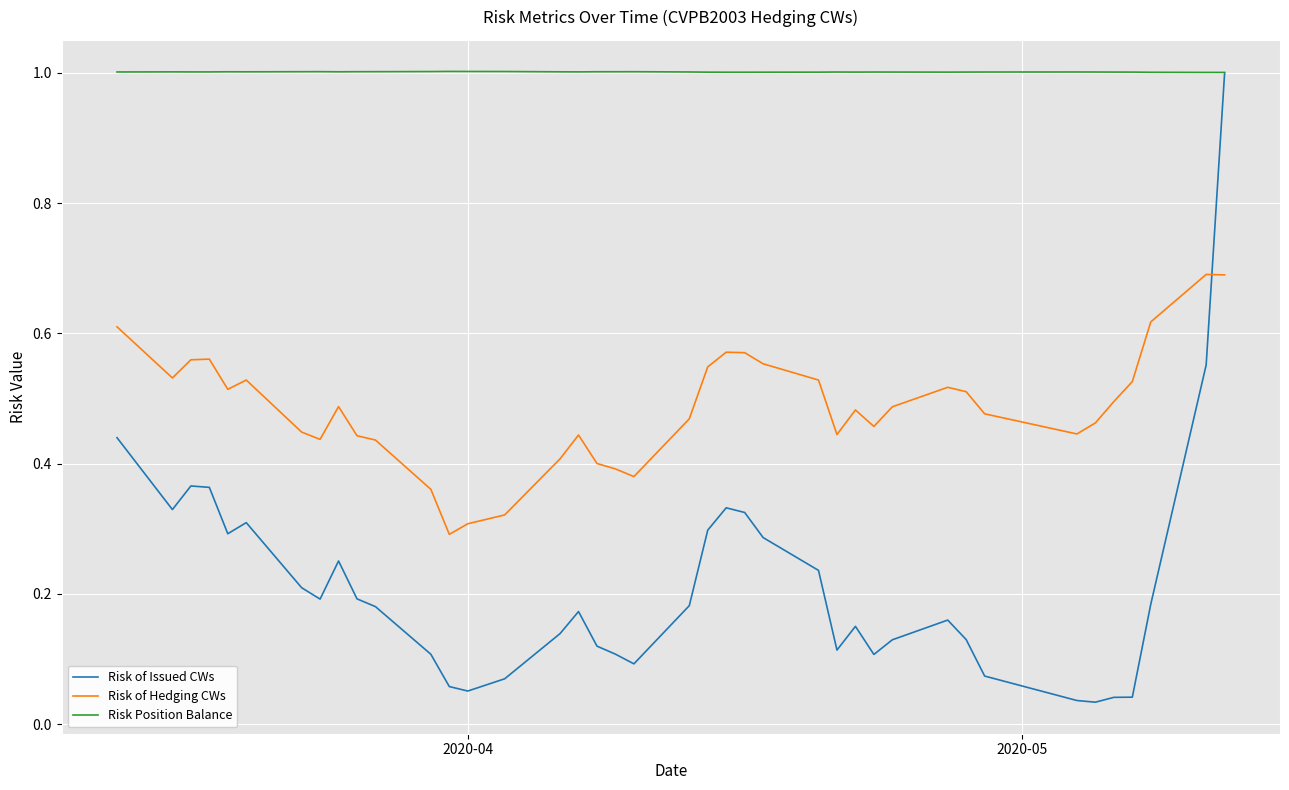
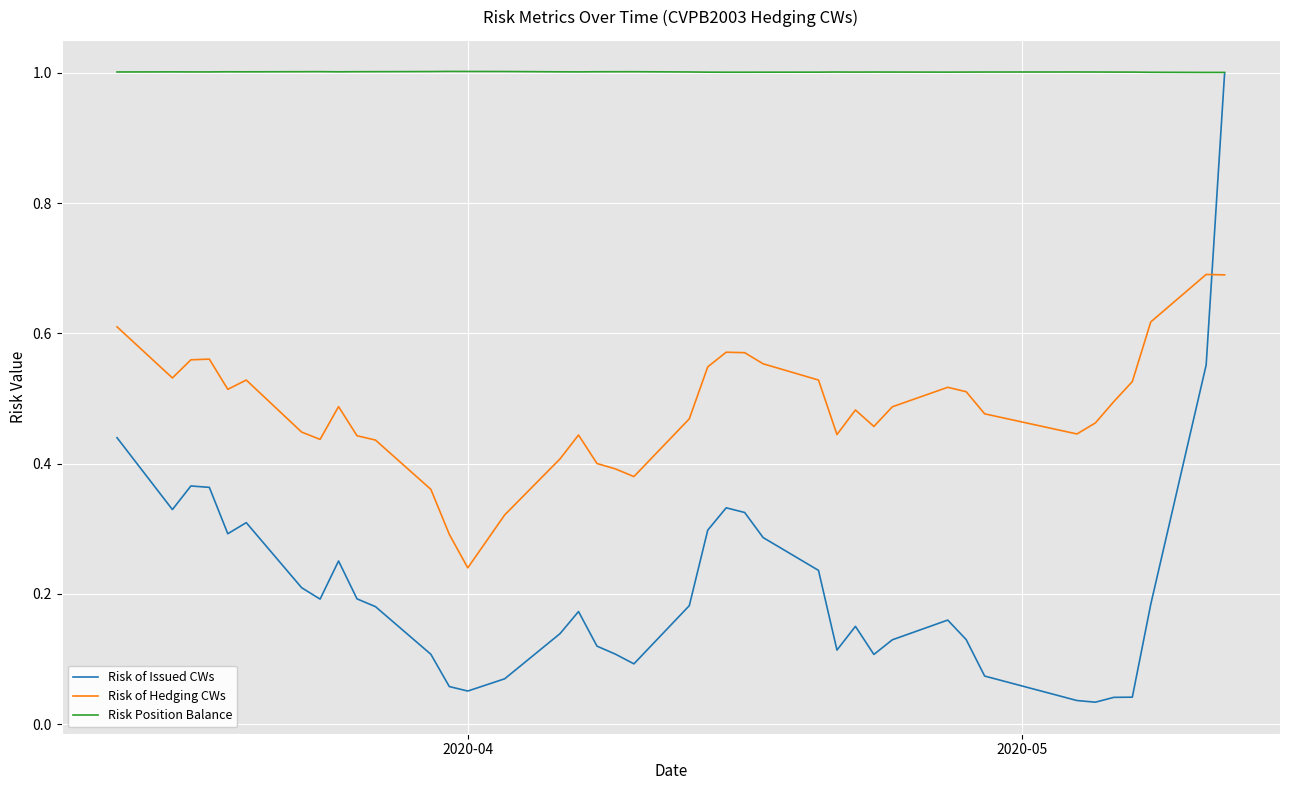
Risk of Hedging CWs, 2020-04: 0.31 -> 0.24
